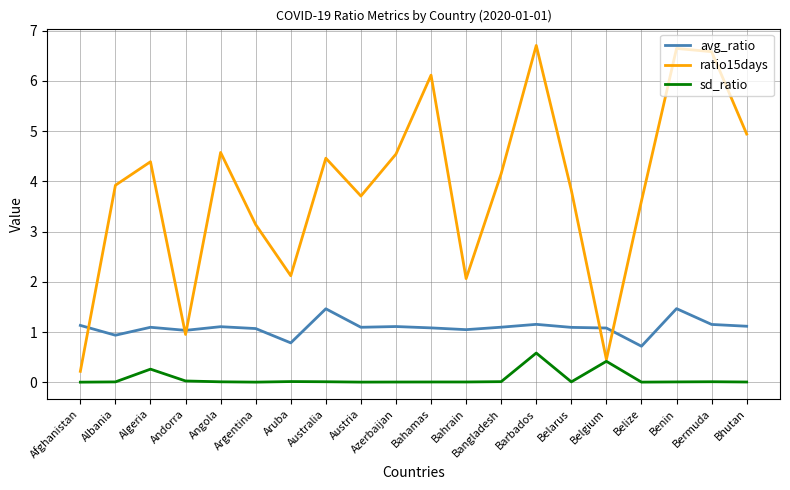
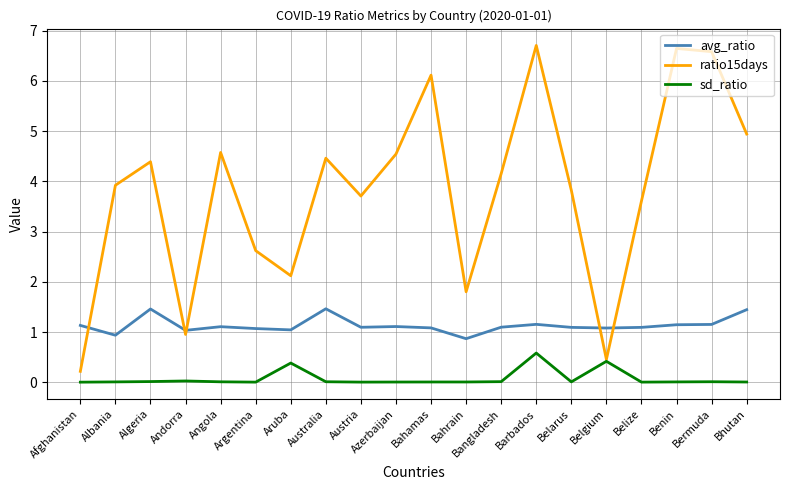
avg_ratio, Algeria: 1.1 -> 1.5
sd_ratio, Algeria: 0.3 -> 0.0
ratio15days, Argentina: 3.1 -> 2.6
avg_ratio, Aruba: 0.8 -> 1.0
sd_ratio, Aruba: 0.0 -> 0.4
avg_ratio, Bahrain: 1.0 -> 0.9
ratio15days, Bahrain: 2.1 -> 1.8
avg_ratio, Belize: 0.7 -> 1.1
avg_ratio, Benin: 1.5 -> 1.1
avg_ratio, Bhutan: 1.1 -> 1.4
